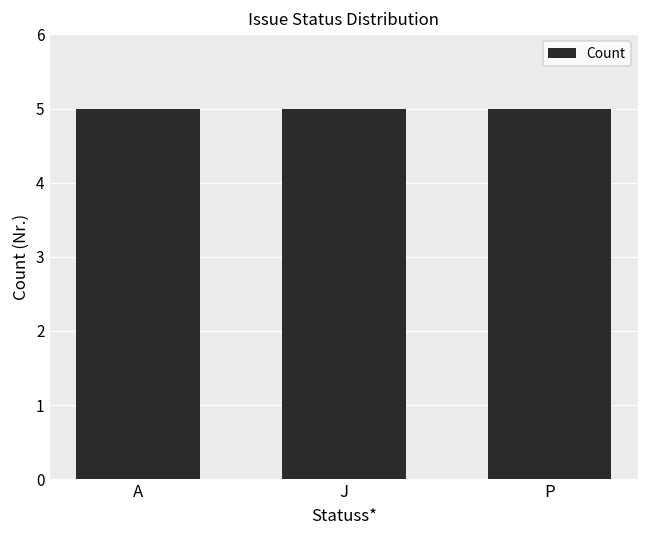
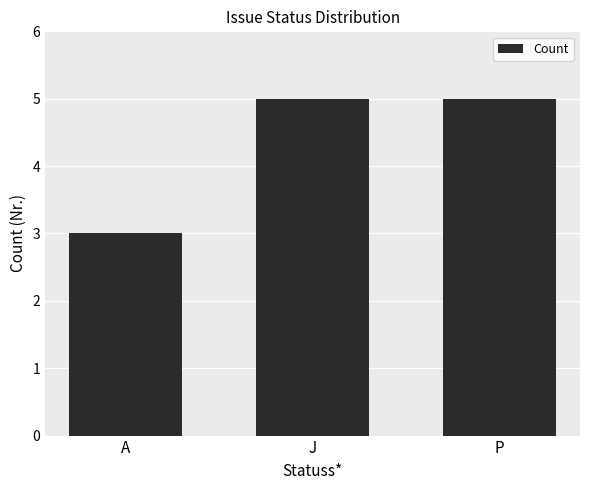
A: 5 -> 3
